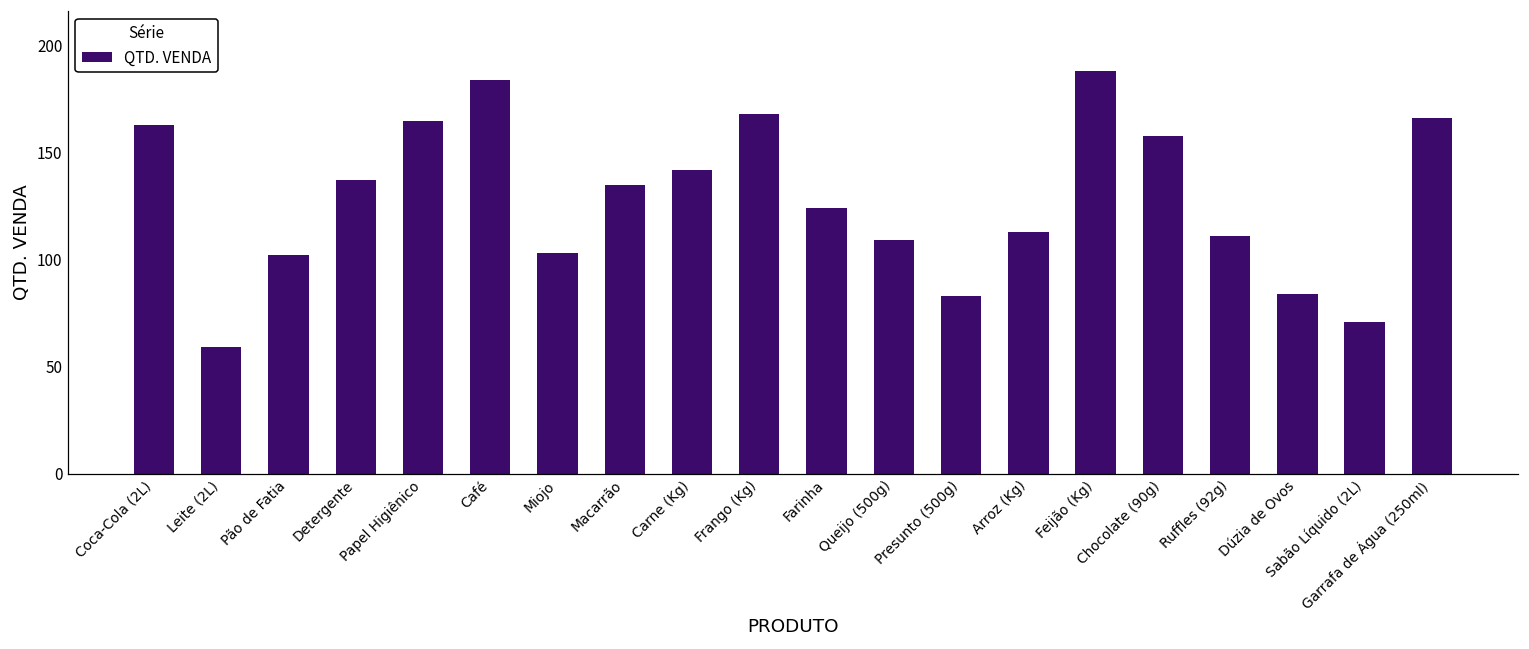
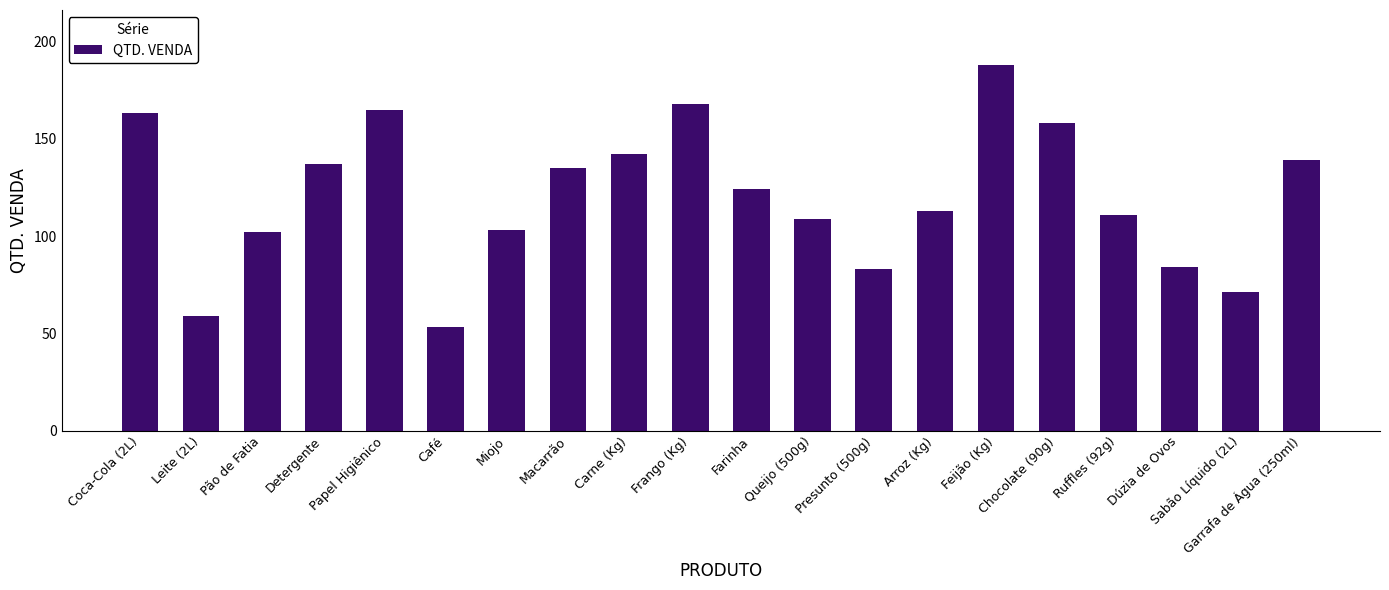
Café: 184 -> 53
Garrafa de Água (250ml): 166 -> 139
